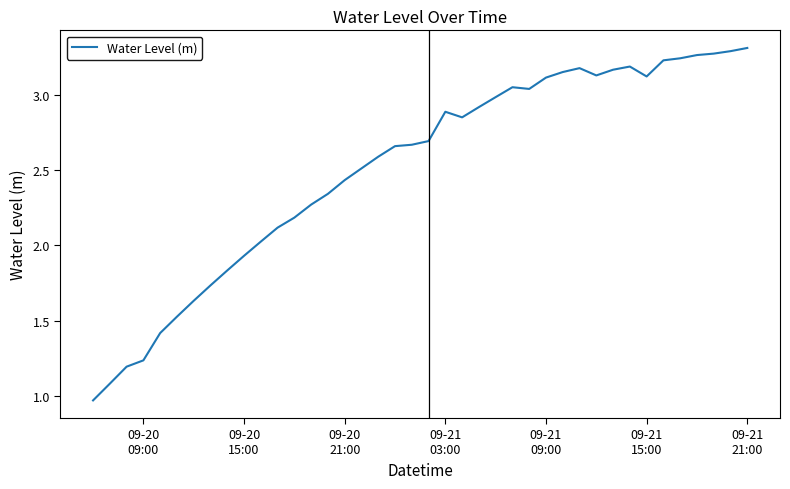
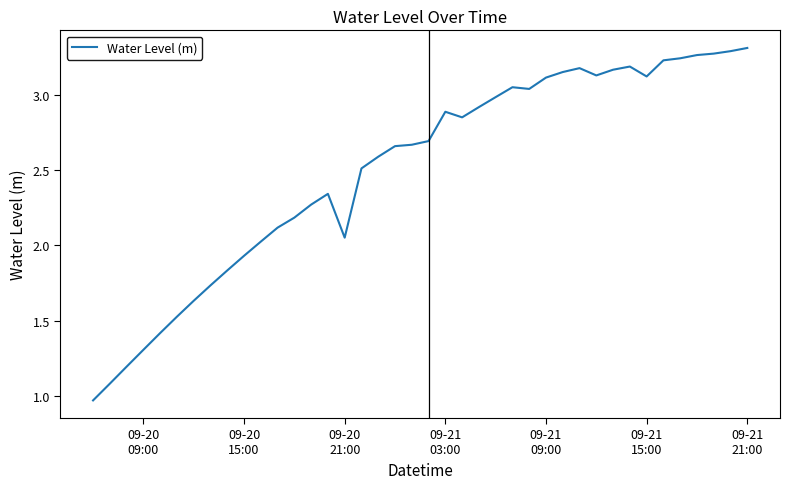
09-20 09:00: 1.24 -> 1.31
09-20 21:00: 2.43 -> 2.05
